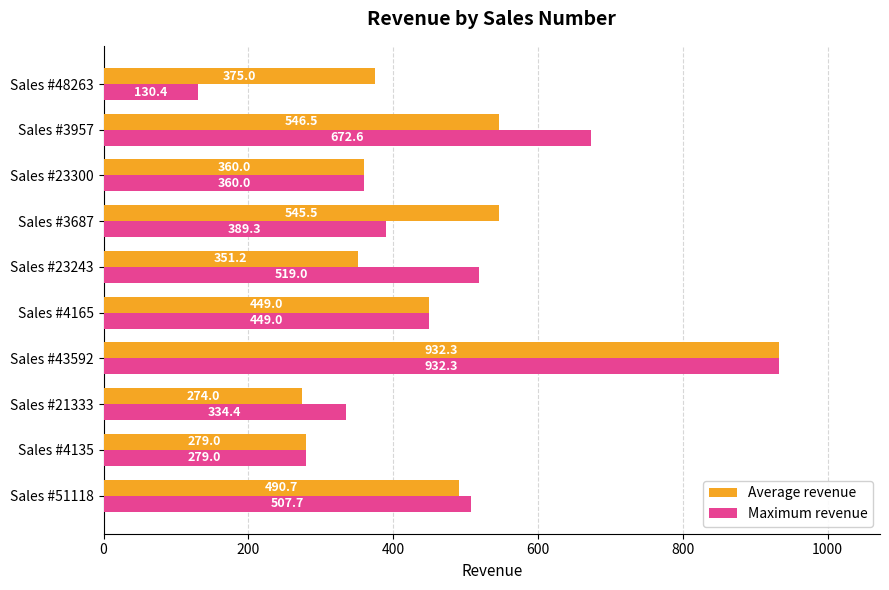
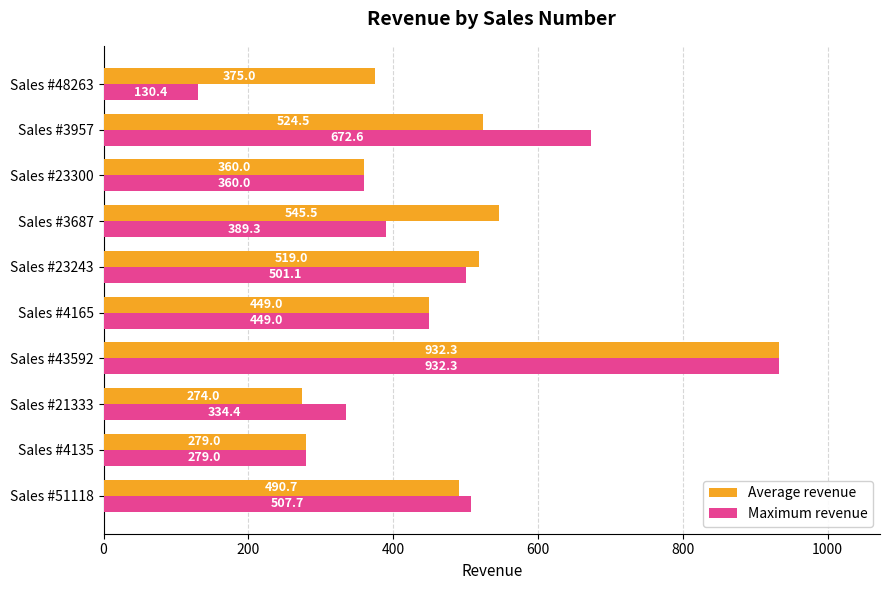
Average revenue, Sales #3957: 546.5 -> 524.5
Average revenue, Sales #23243: 351.2 -> 519.0
Maximum revenue, Sales #23243: 519.0 -> 501.1
